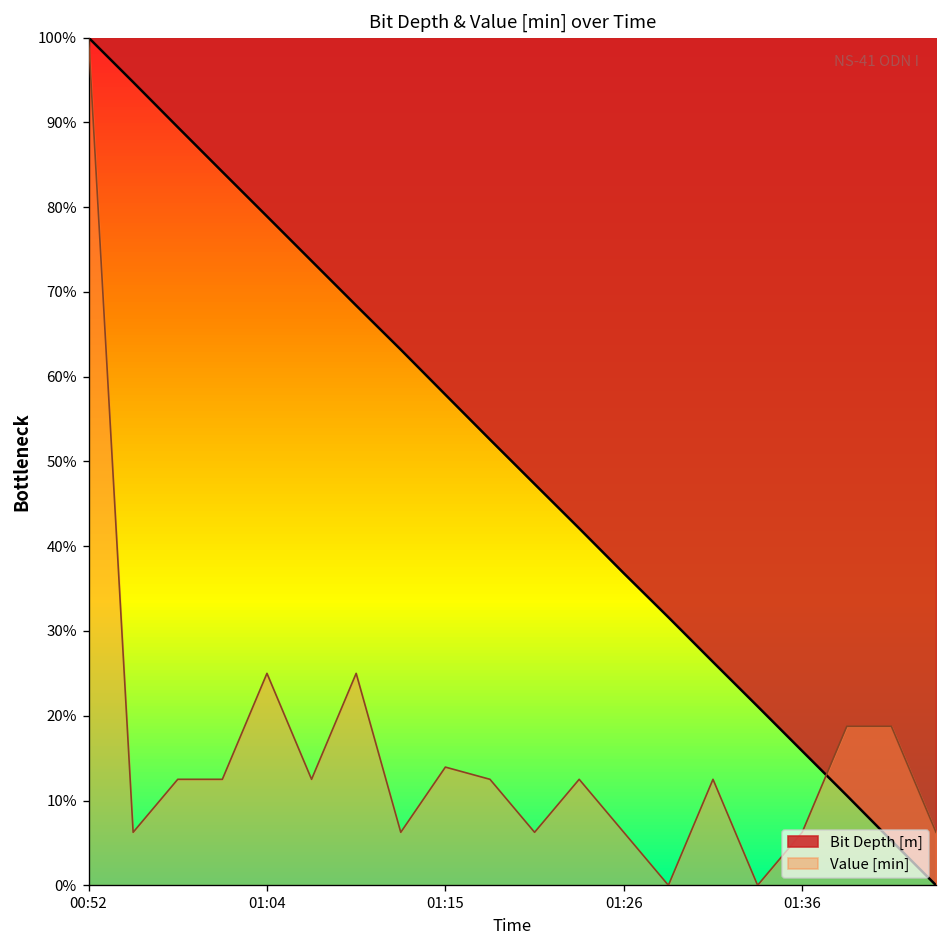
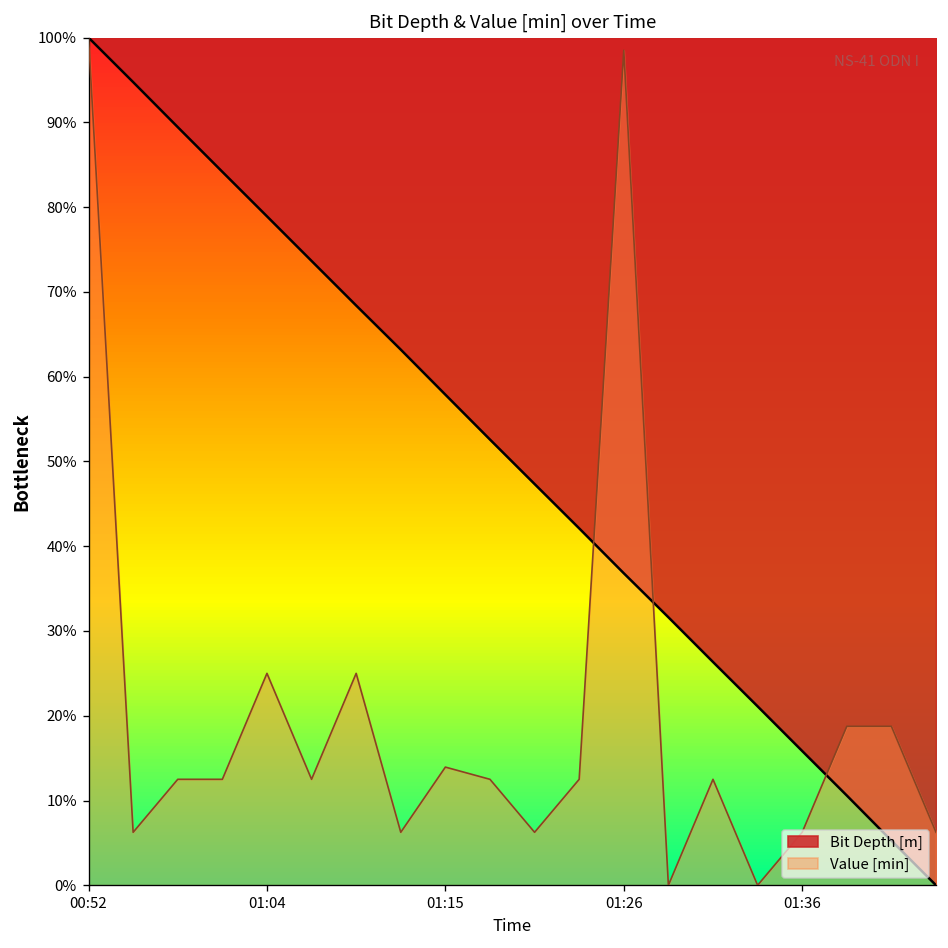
Value [min], 01:26: 6% -> 99%
